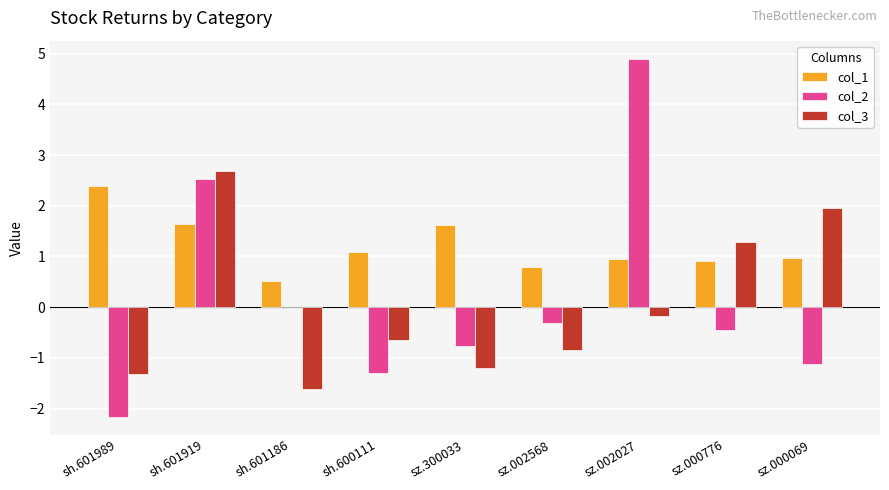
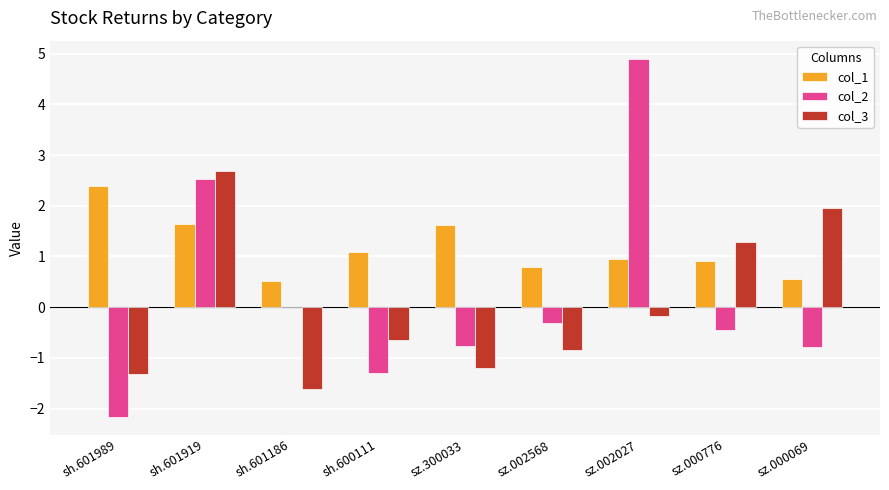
col_1, sz.000069: 1.0 -> 0.6
col_2, sz.000069: -1.1 -> -0.8
